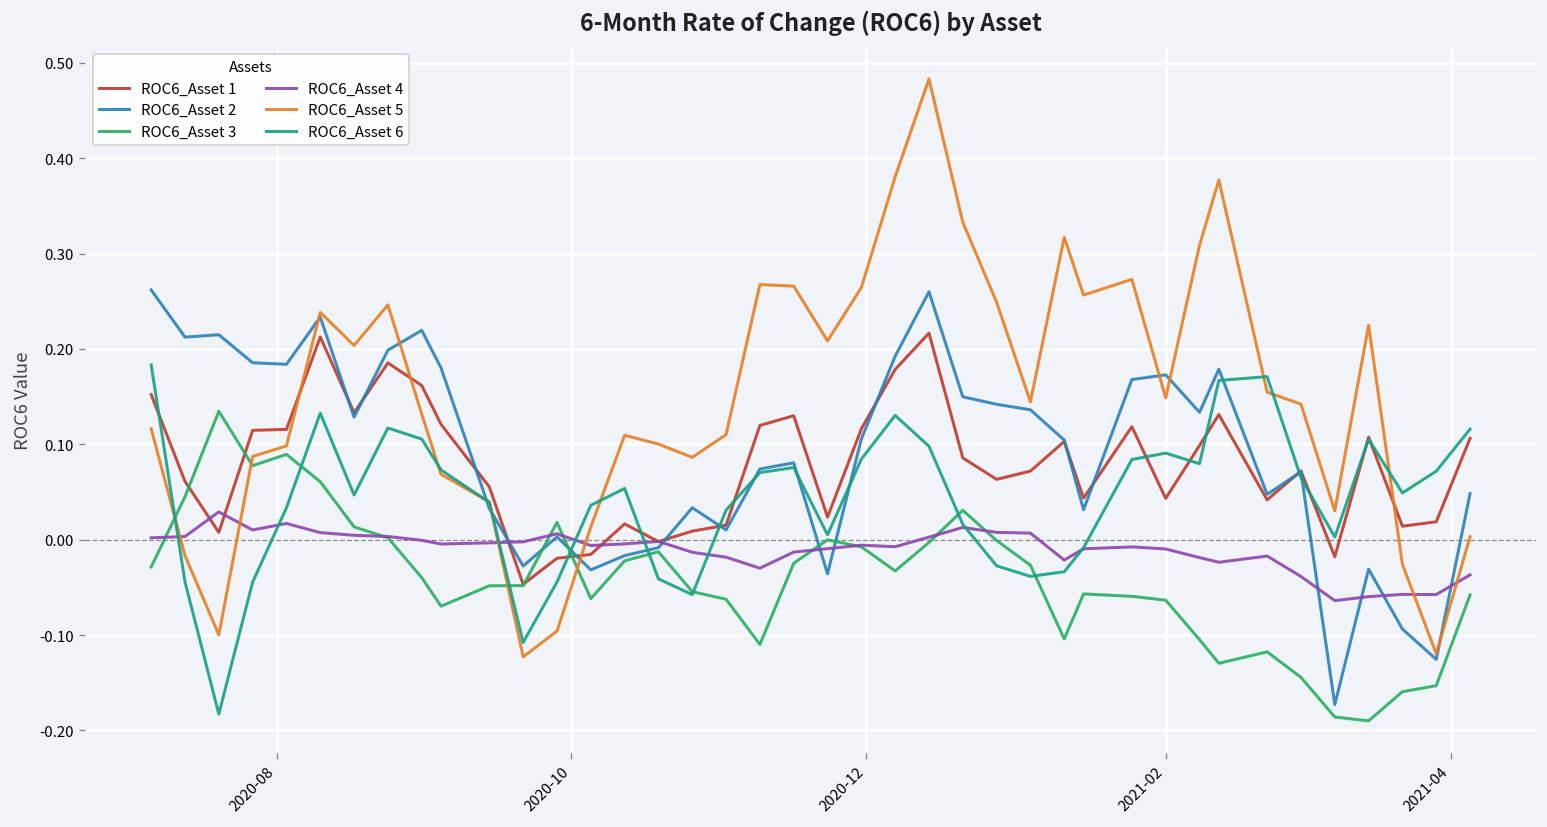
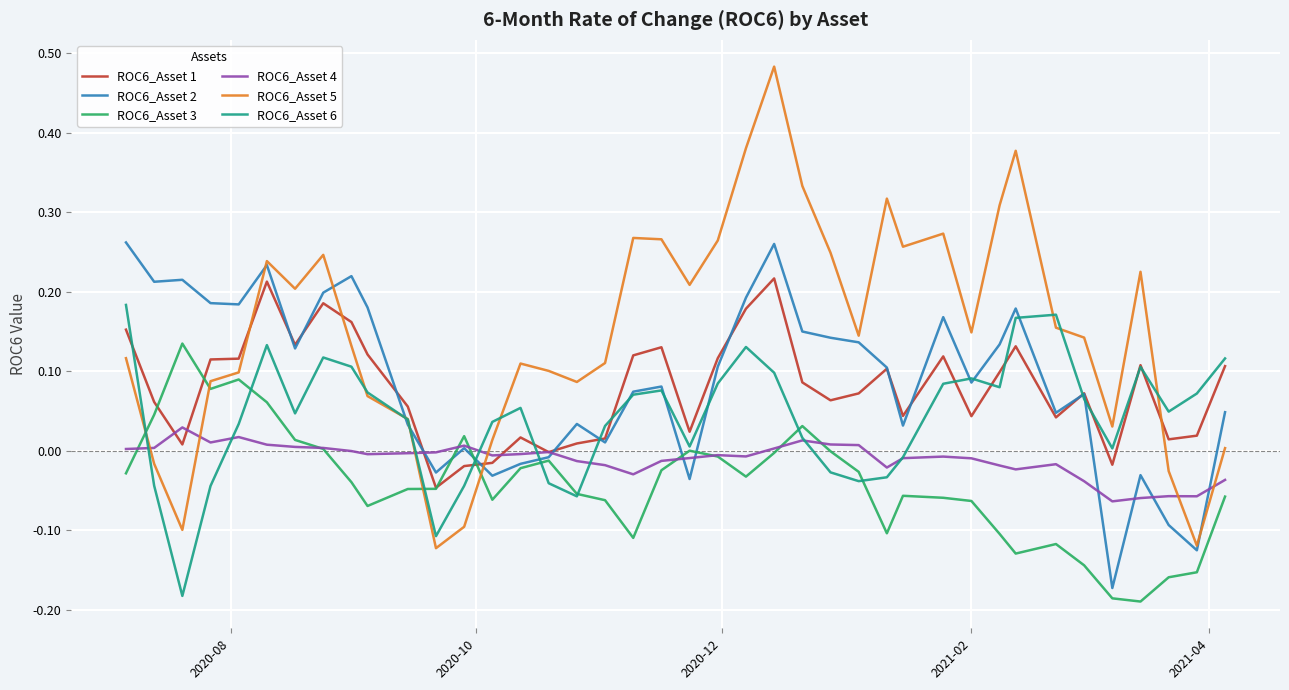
ROC6_Asset 2, 2021-02: 0.17 -> 0.09
